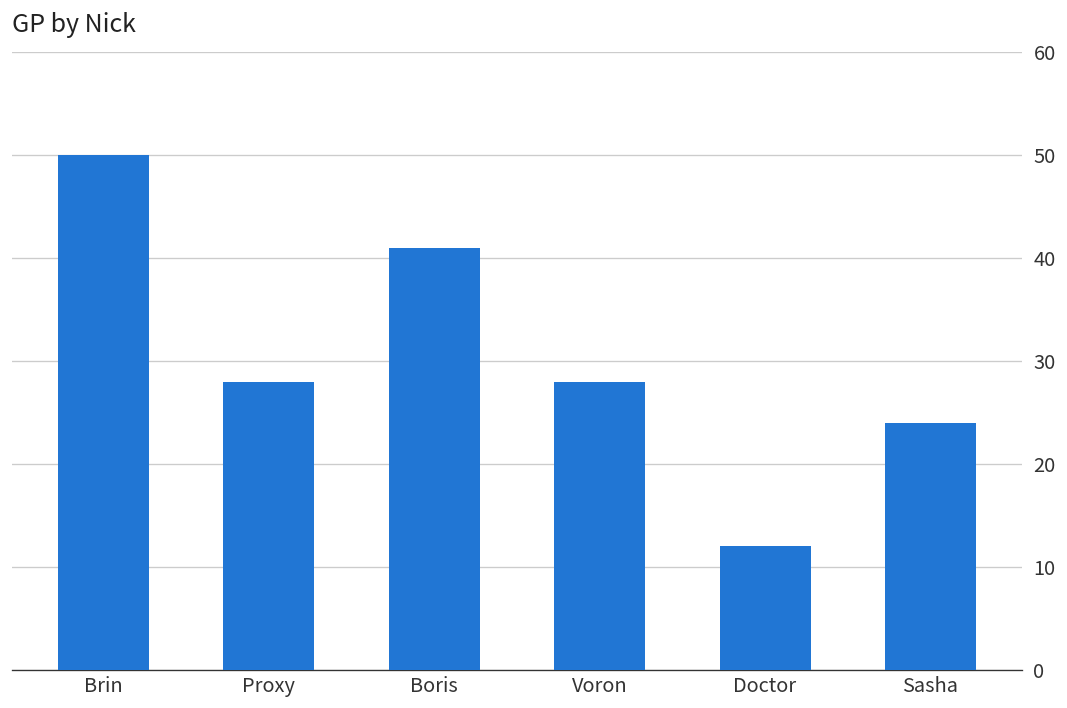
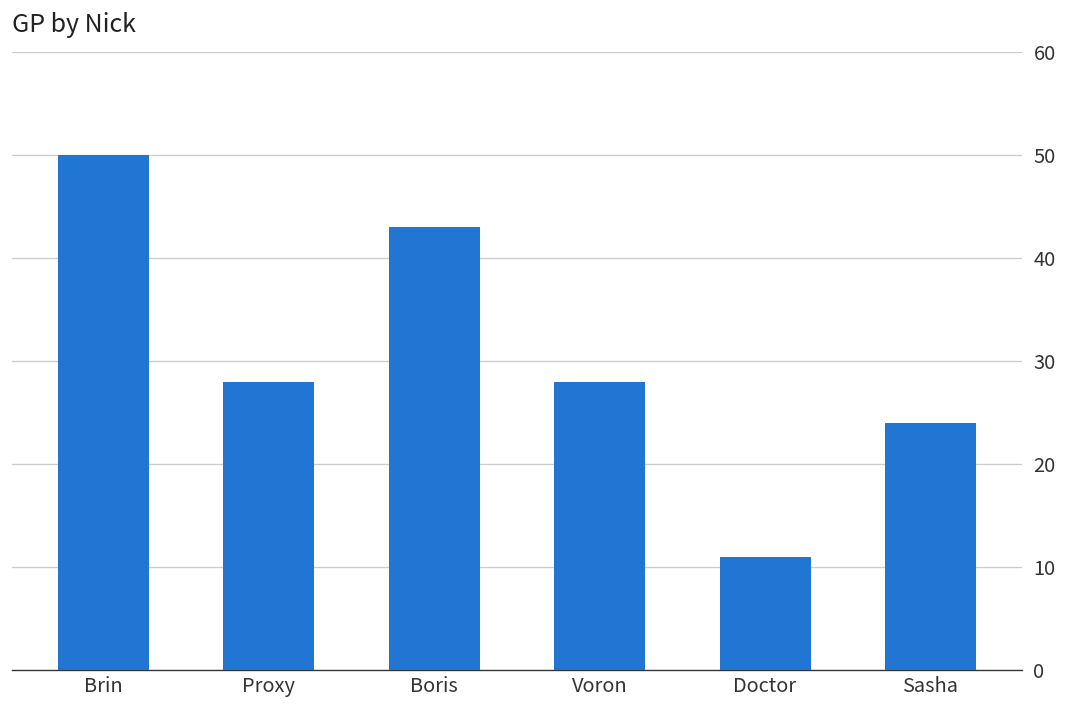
Boris: 41 -> 43
Doctor: 12 -> 11
